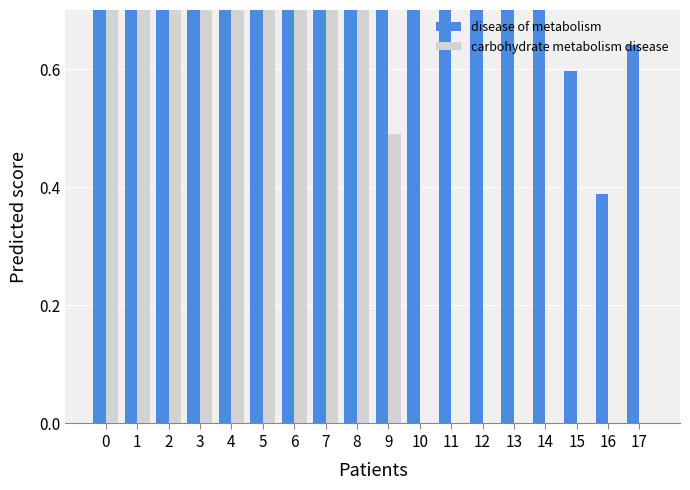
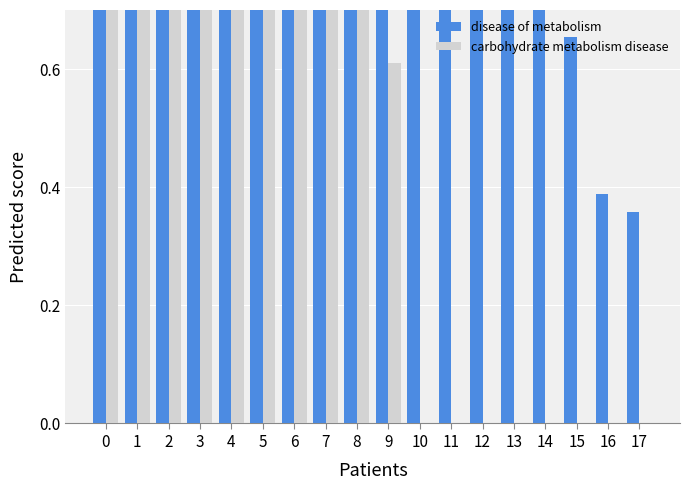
carbohydrate metabolism disease, 9: 0.49 -> 0.61
disease of metabolism, 15: 0.60 -> 0.65
disease of metabolism, 17: 0.64 -> 0.36
